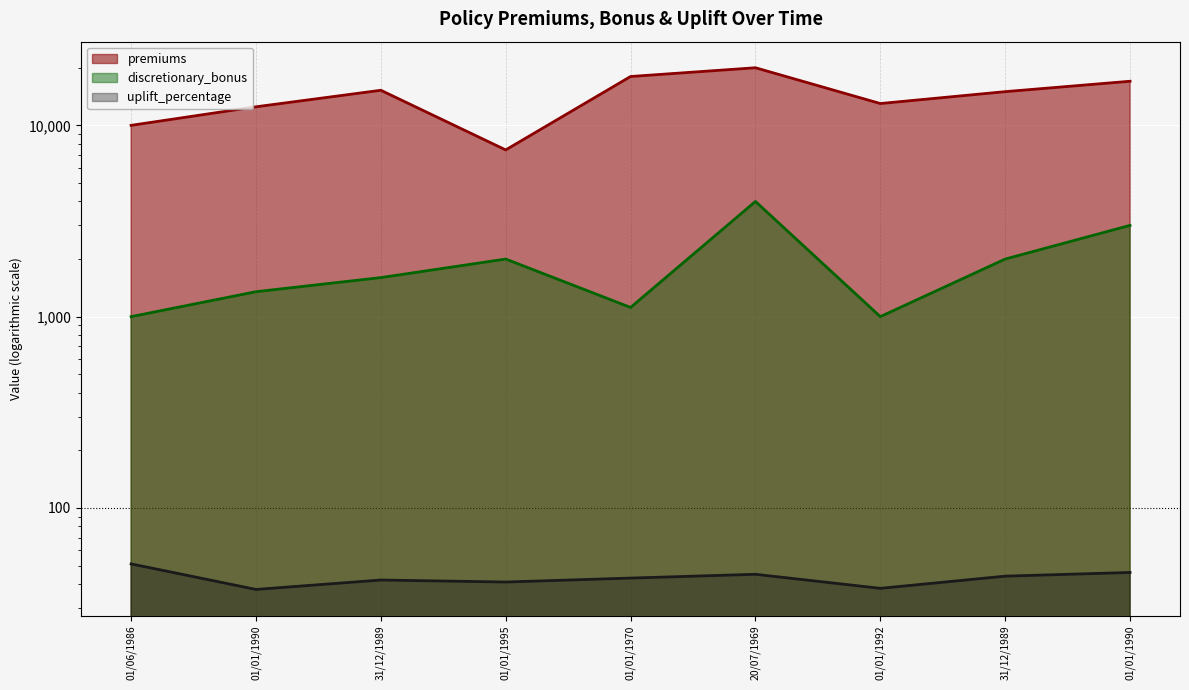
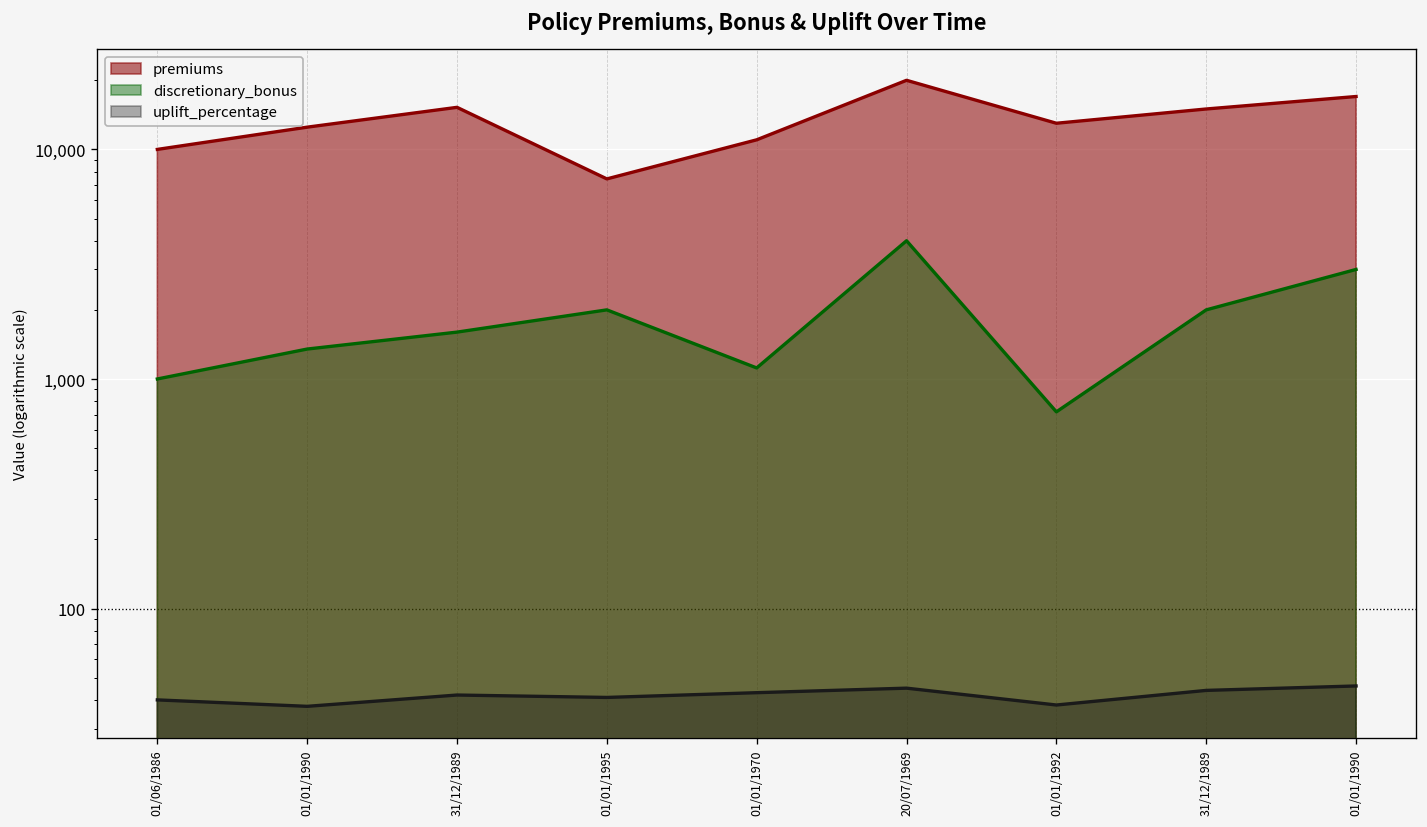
uplift_percentage, 01/06/1986: 51 -> 40
premiums, 01/01/1970: 18,000 -> 11,000
discretionary_bonus, 01/01/1992: 1,000 -> 720
